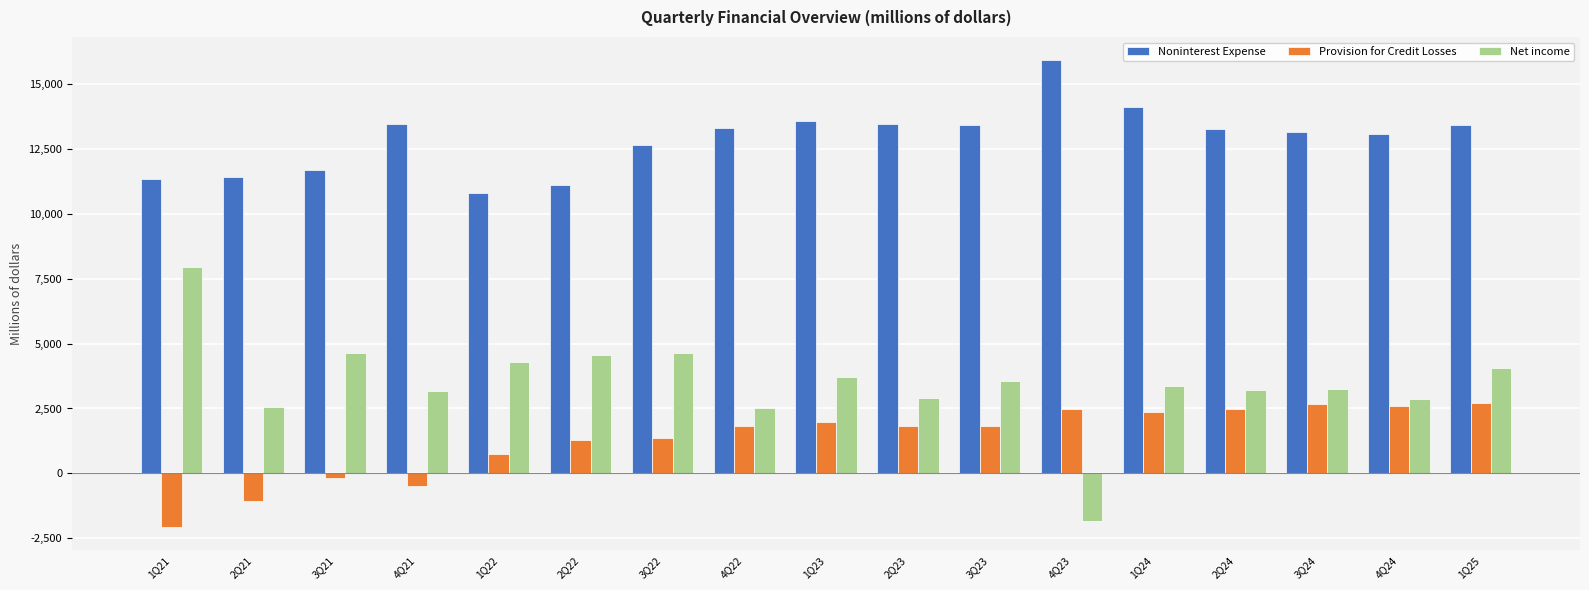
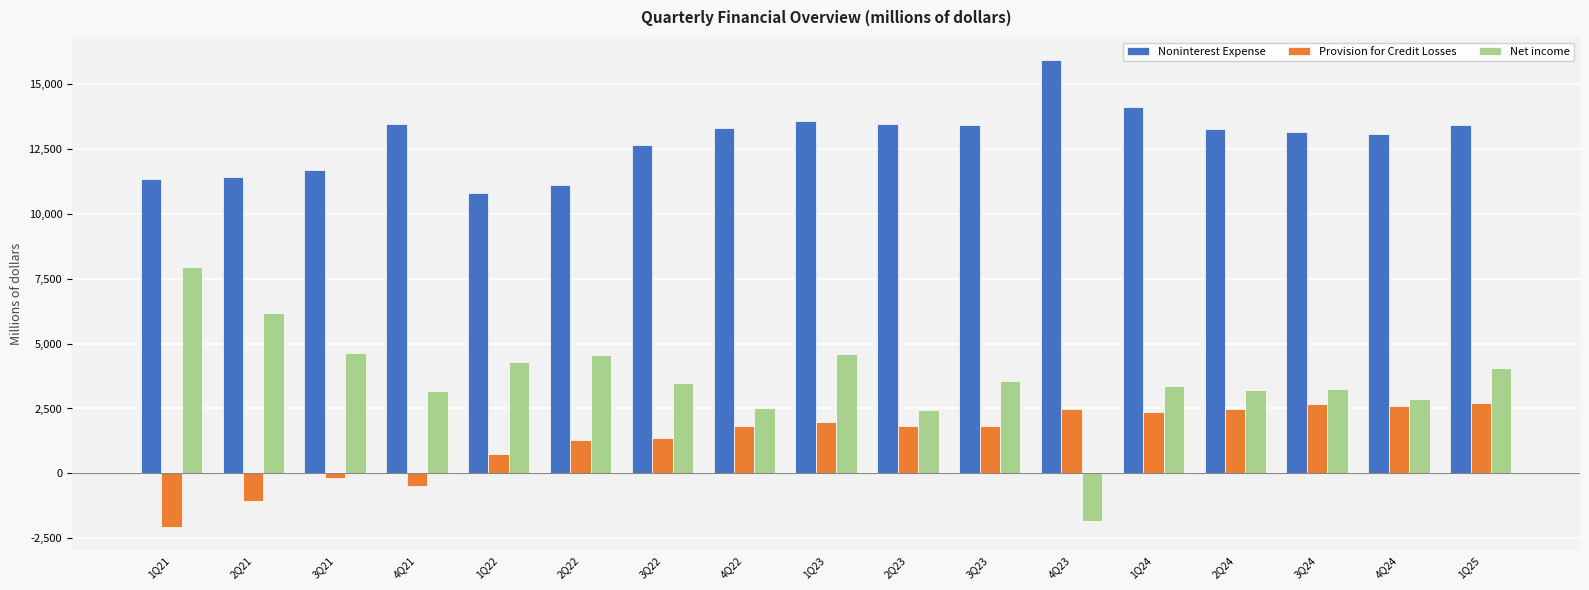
Net income, 2Q21: 2,600 -> 6,200
Net income, 3Q22: 4,600 -> 3,500
Net income, 1Q23: 3,700 -> 4,600
Net income, 2Q23: 2,900 -> 2,400
